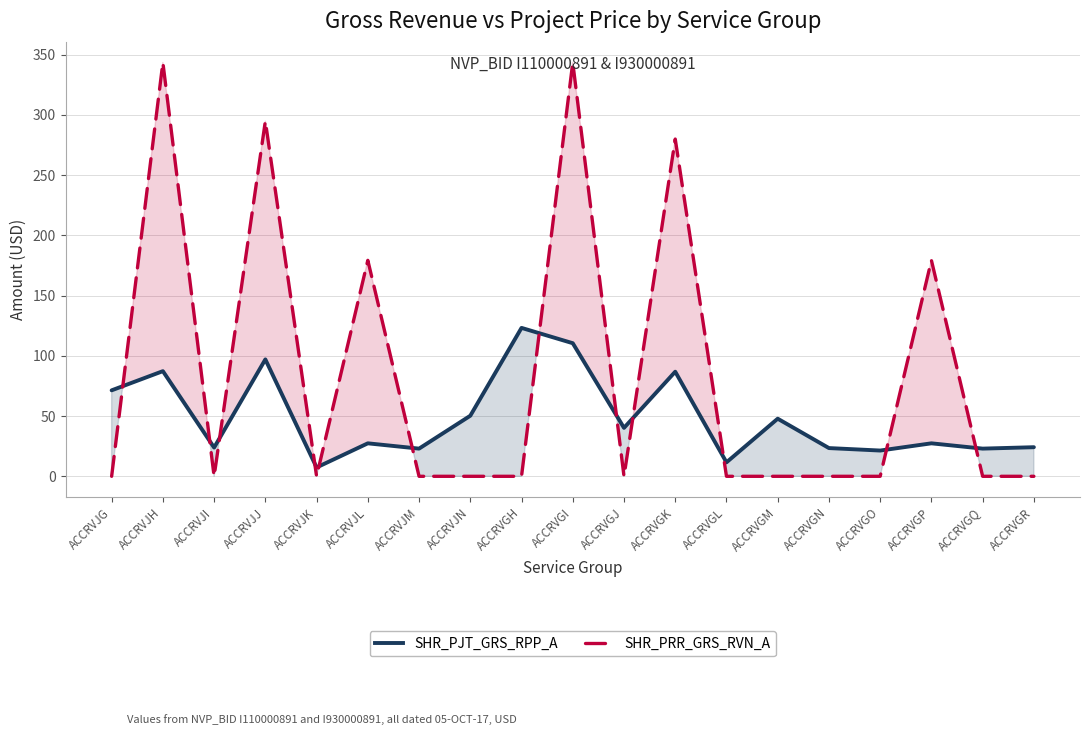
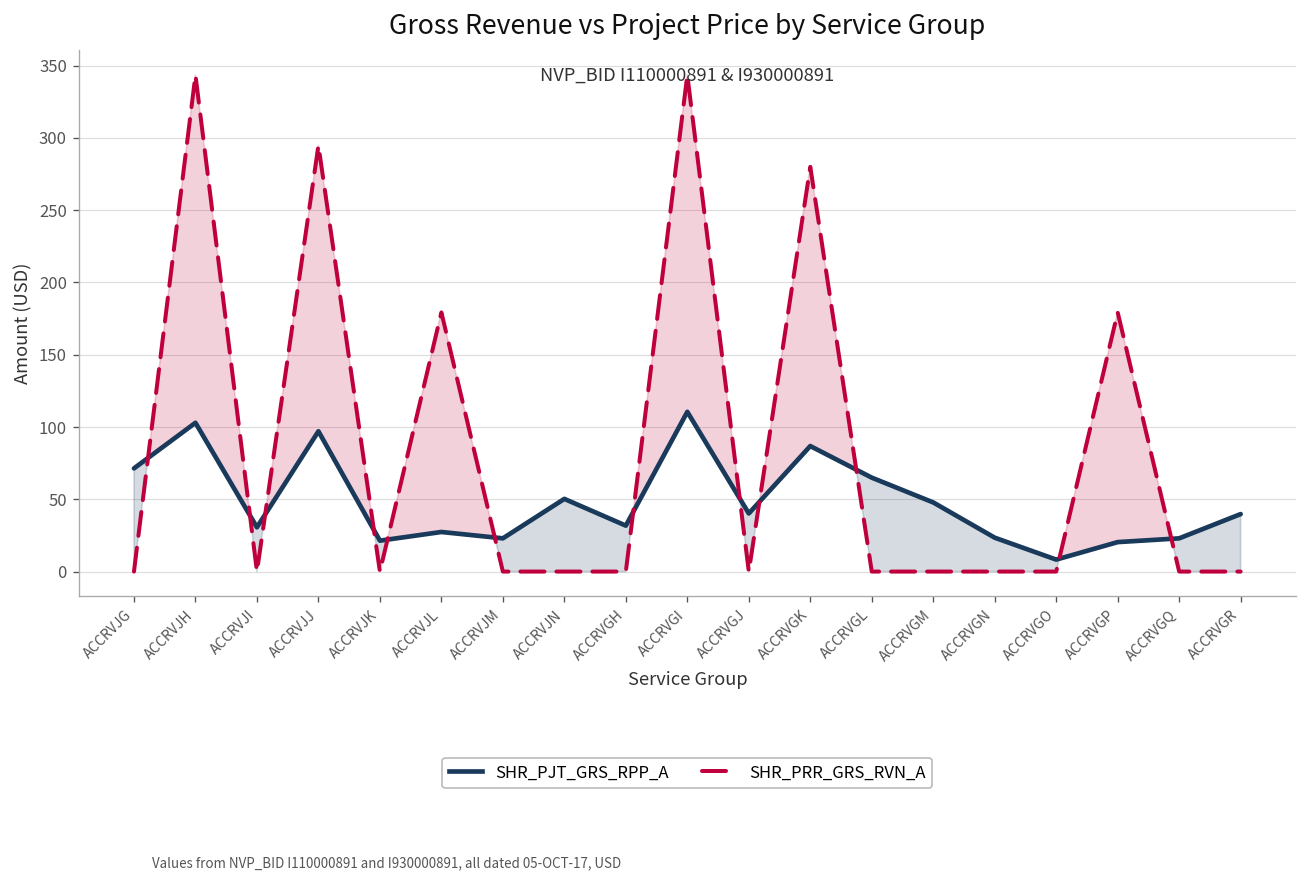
SHR_PJT_GRS_RPP_A, ACCRVJH: 87 -> 103
SHR_PJT_GRS_RPP_A, ACCRVJI: 24 -> 31
SHR_PJT_GRS_RPP_A, ACCRVJK: 7 -> 21
SHR_PJT_GRS_RPP_A, ACCRVGH: 123 -> 32
SHR_PJT_GRS_RPP_A, ACCRVGL: 12 -> 65
SHR_PJT_GRS_RPP_A, ACCRVGO: 21 -> 8
SHR_PJT_GRS_RPP_A, ACCRVGP: 27 -> 20
SHR_PJT_GRS_RPP_A, ACCRVGR: 24 -> 40
